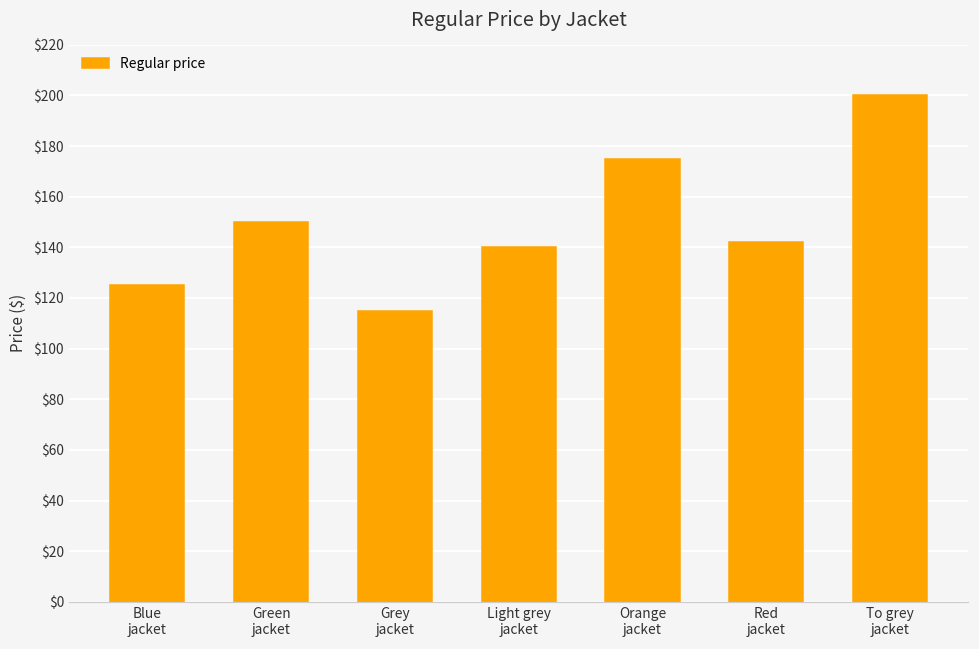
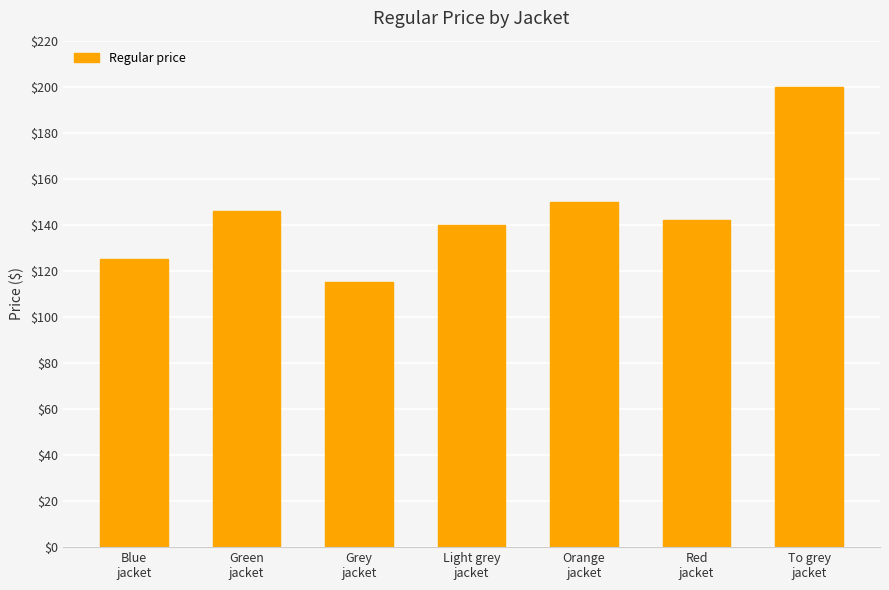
Green jacket: $150 -> $146
Orange jacket: $175 -> $150
